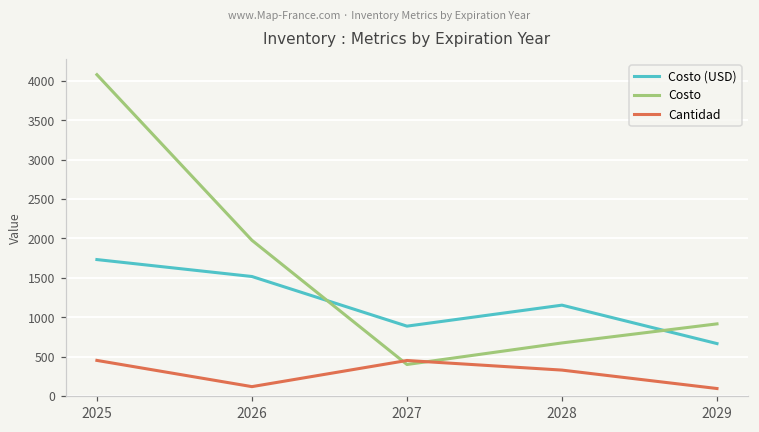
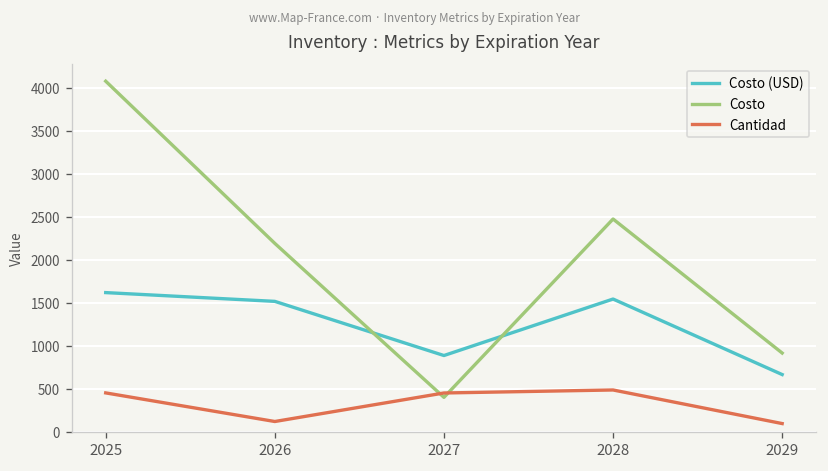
Costo (USD), 2025: 1700 -> 1600
Costo, 2026: 2000 -> 2200
Costo (USD), 2028: 1200 -> 1500
Costo, 2028: 700 -> 2500
Cantidad, 2028: 300 -> 500
